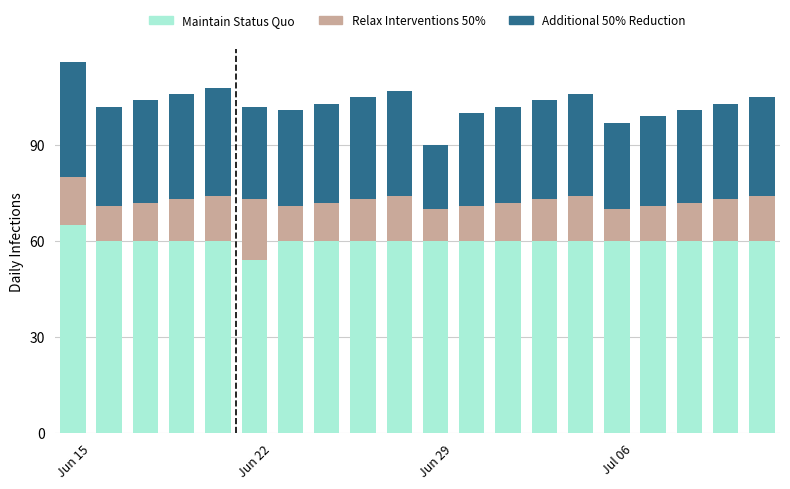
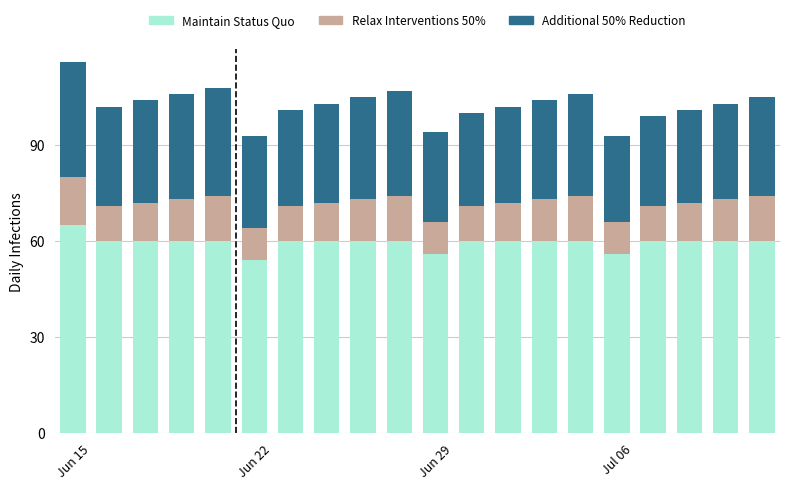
Relax Interventions 50%, Jun 22: 19 -> 10
Maintain Status Quo, Jun 29: 60 -> 56
Additional 50% Reduction, Jun 29: 20 -> 28
Maintain Status Quo, Jul 06: 60 -> 56
